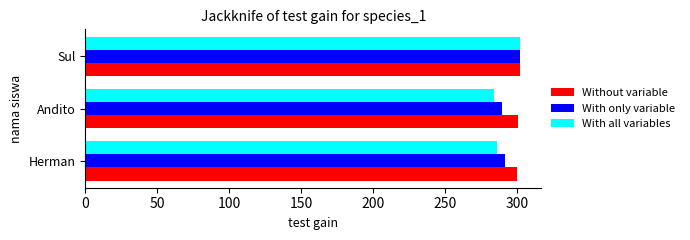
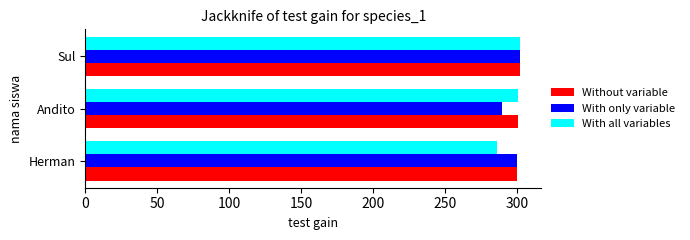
With all variables, Andito: 284 -> 301
With only variable, Herman: 292 -> 300
